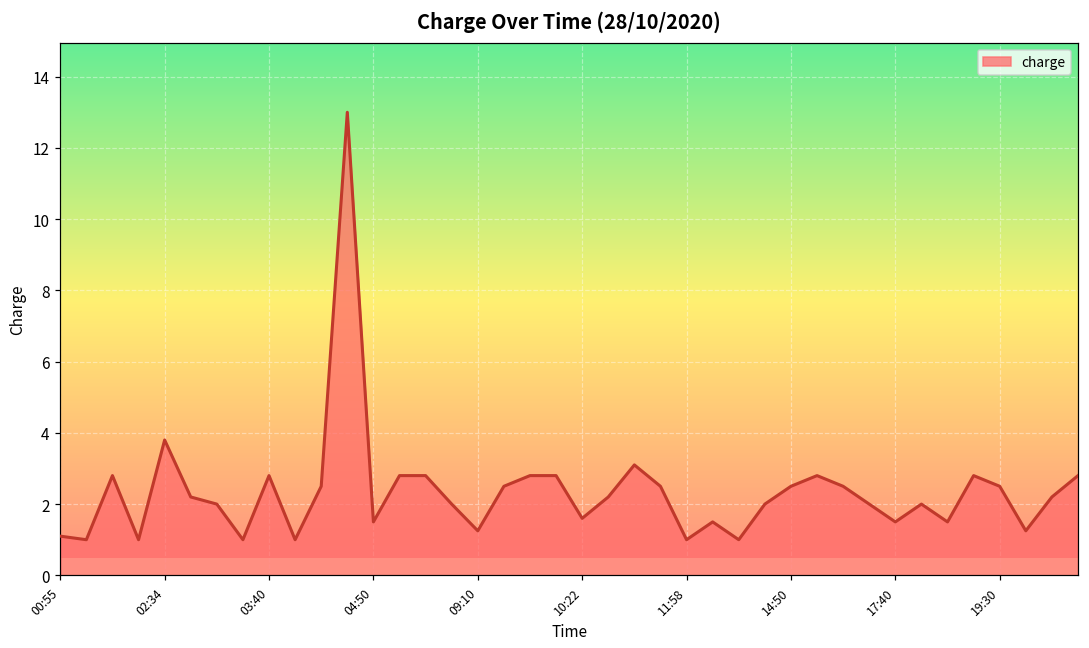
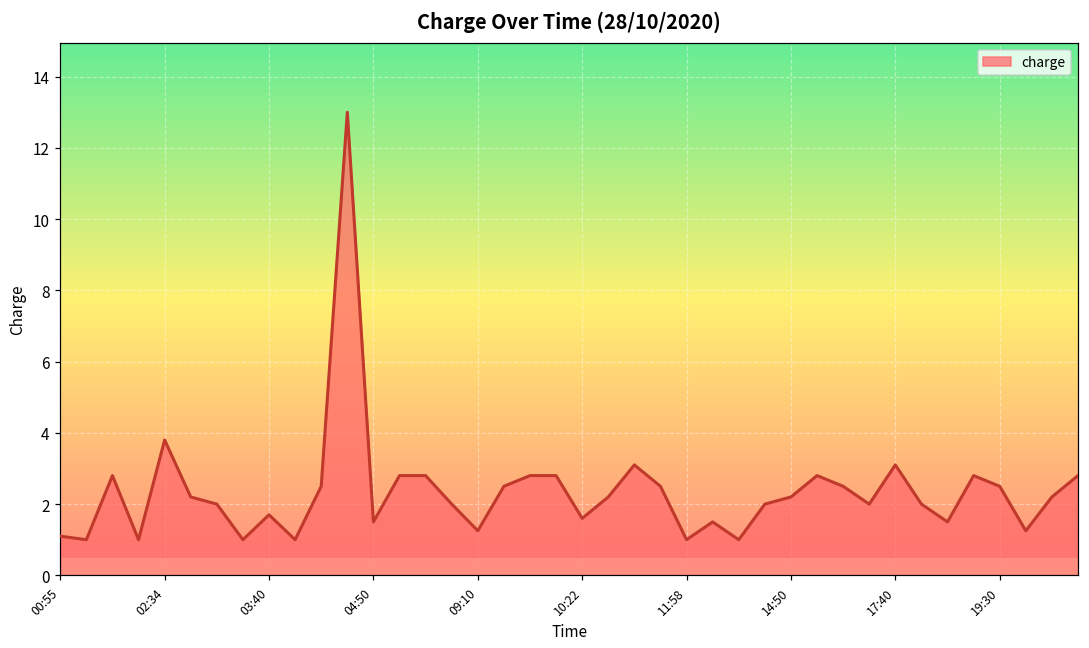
03:40: 2.8 -> 1.7
14:50: 2.5 -> 2.2
17:40: 1.5 -> 3.1
